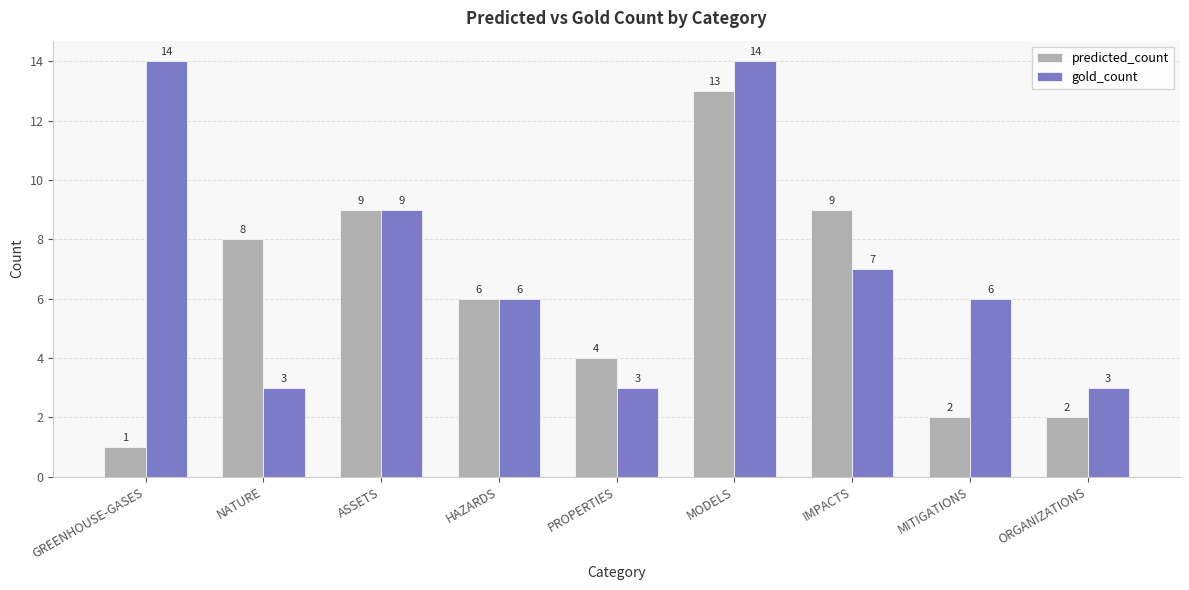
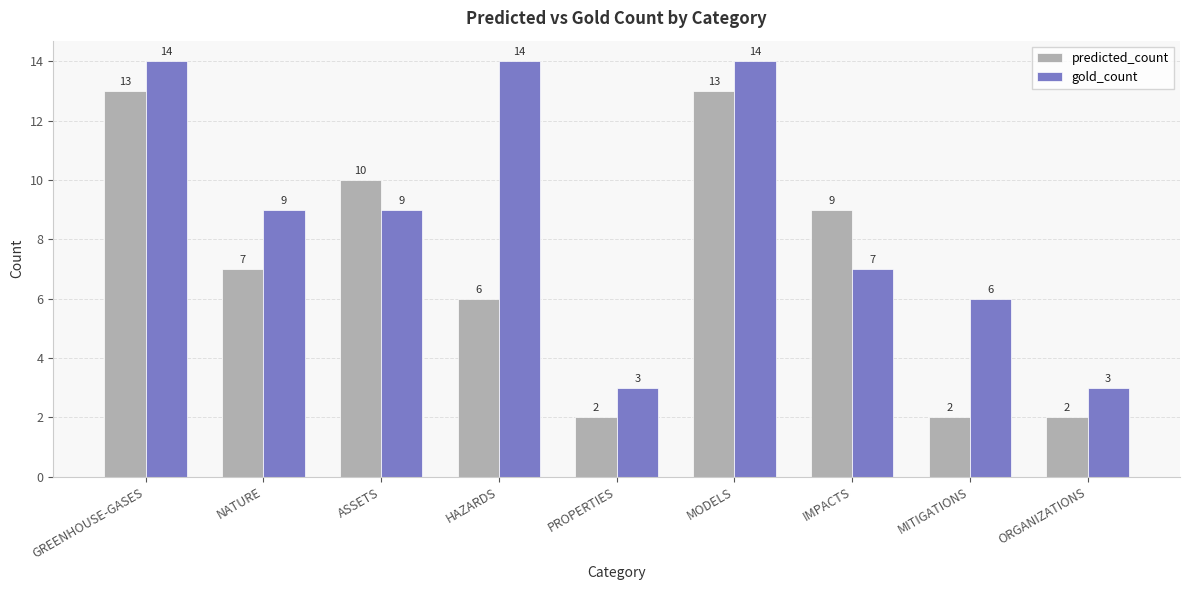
predicted_count, GREENHOUSE-GASES: 1 -> 13
predicted_count, NATURE: 8 -> 7
gold_count, NATURE: 3 -> 9
predicted_count, ASSETS: 9 -> 10
gold_count, HAZARDS: 6 -> 14
predicted_count, PROPERTIES: 4 -> 2
